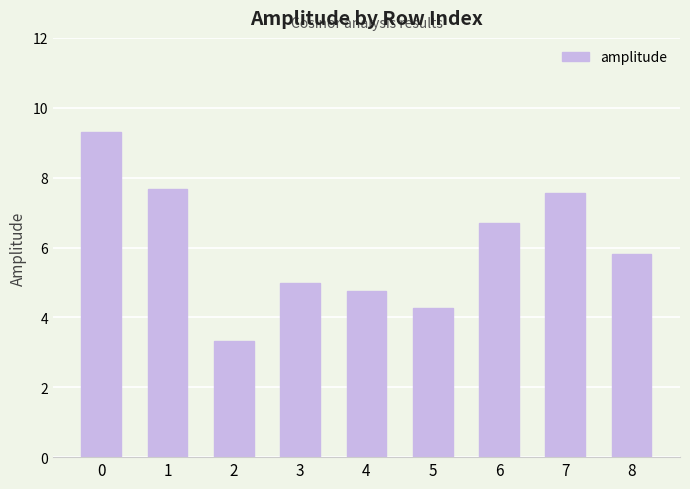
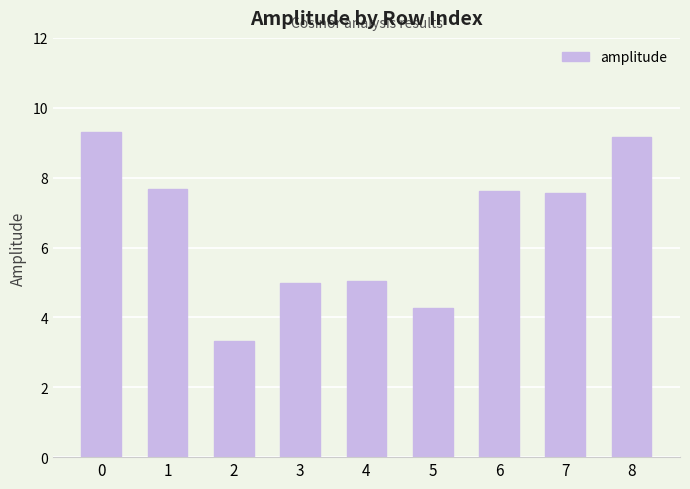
4: 4.8 -> 5.0
6: 6.7 -> 7.6
8: 5.8 -> 9.2
